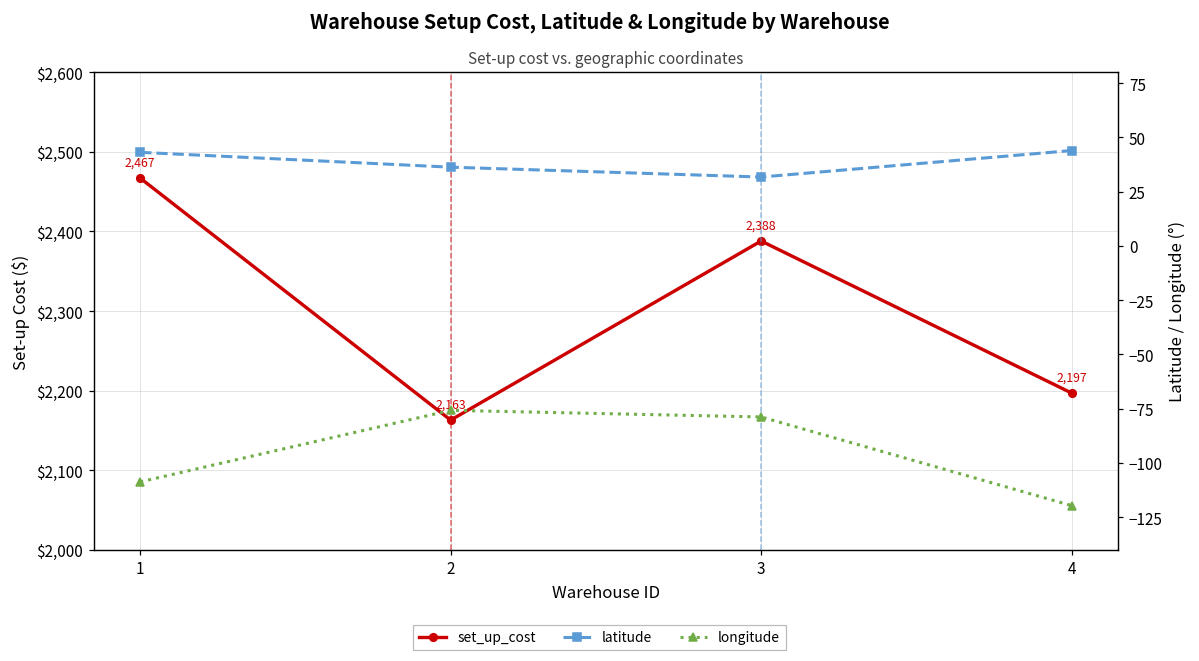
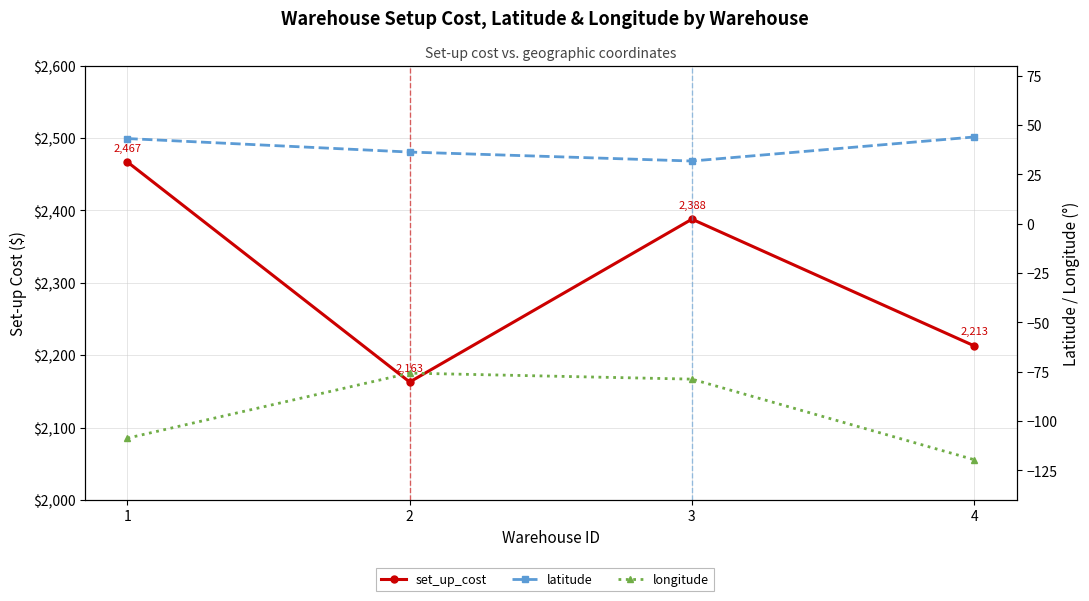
set_up_cost, 4: 2,197 -> 2,213
